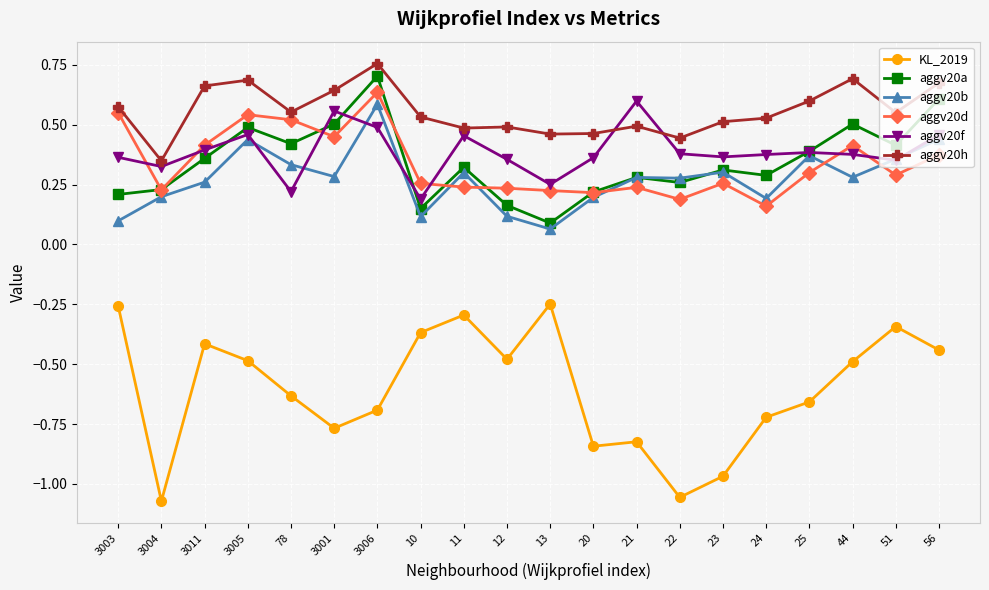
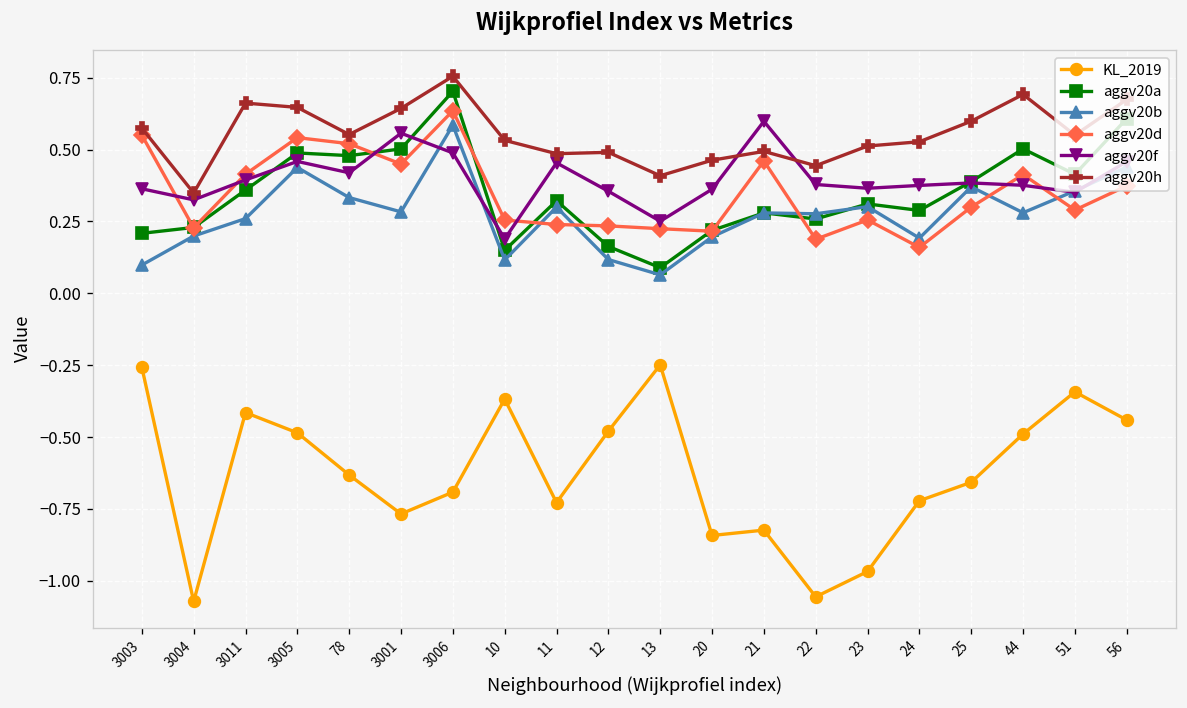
aggv20h, 3005: 0.69 -> 0.65
aggv20a, 78: 0.42 -> 0.48
aggv20f, 78: 0.22 -> 0.42
KL_2019, 11: -0.29 -> -0.73
aggv20h, 13: 0.46 -> 0.41
aggv20d, 21: 0.24 -> 0.46
